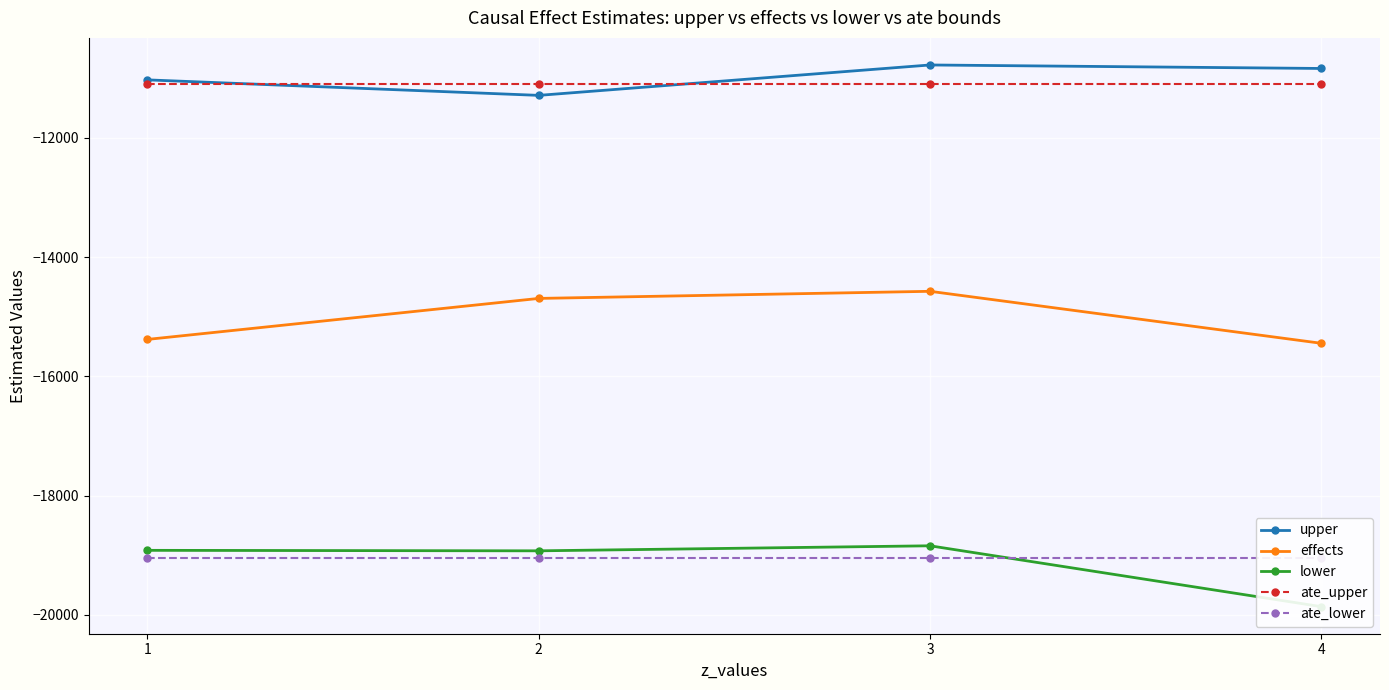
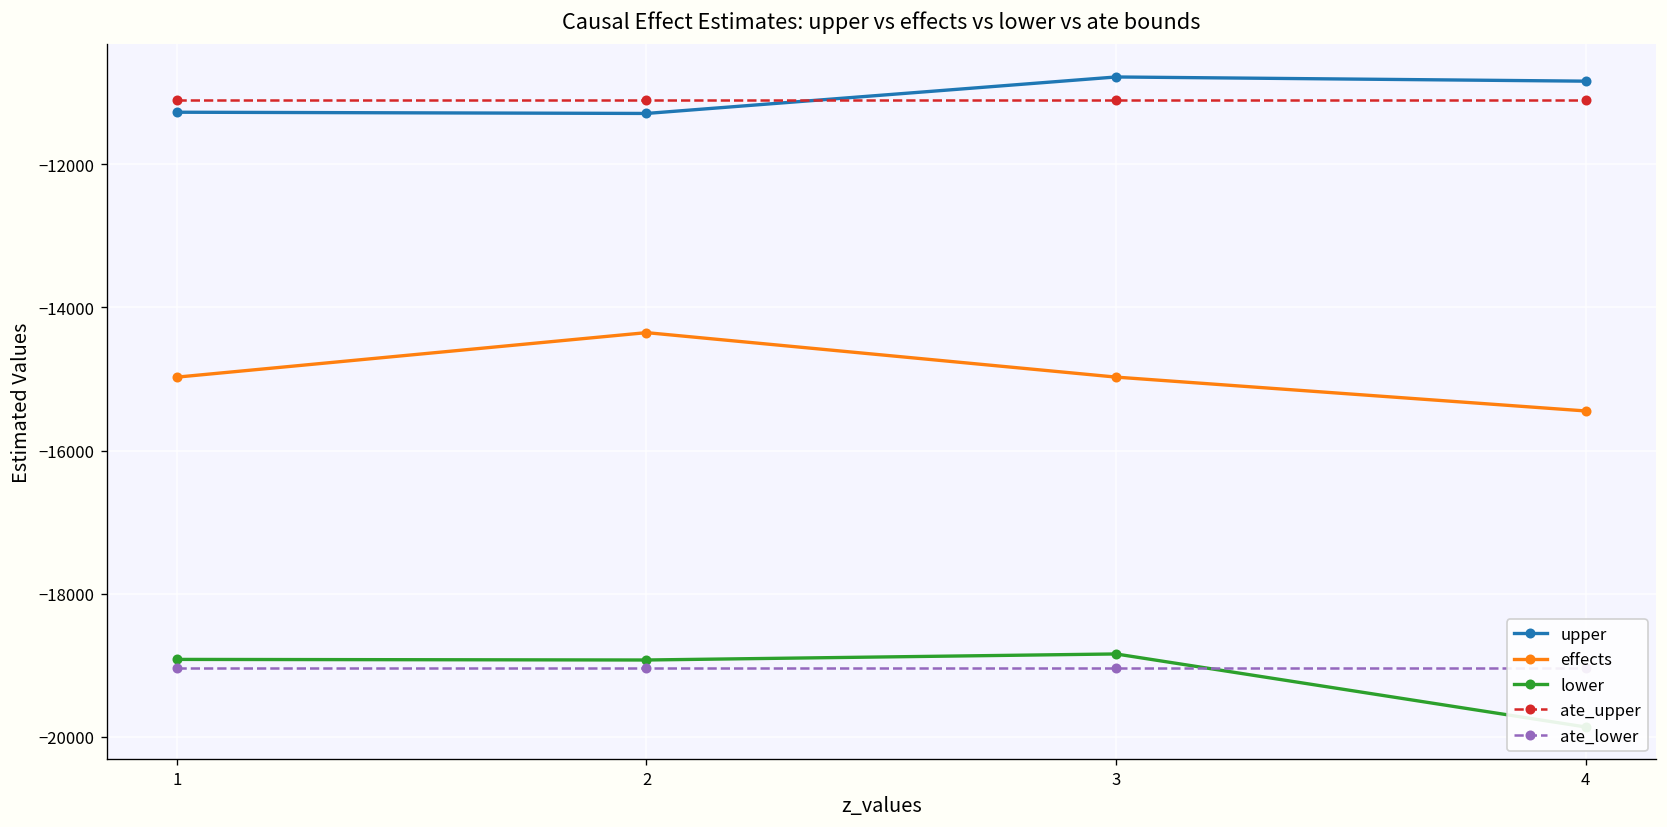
upper, 1: -11000 -> -11300
effects, 1: -15400 -> -15000
effects, 2: -14700 -> -14400
effects, 3: -14600 -> -15000
